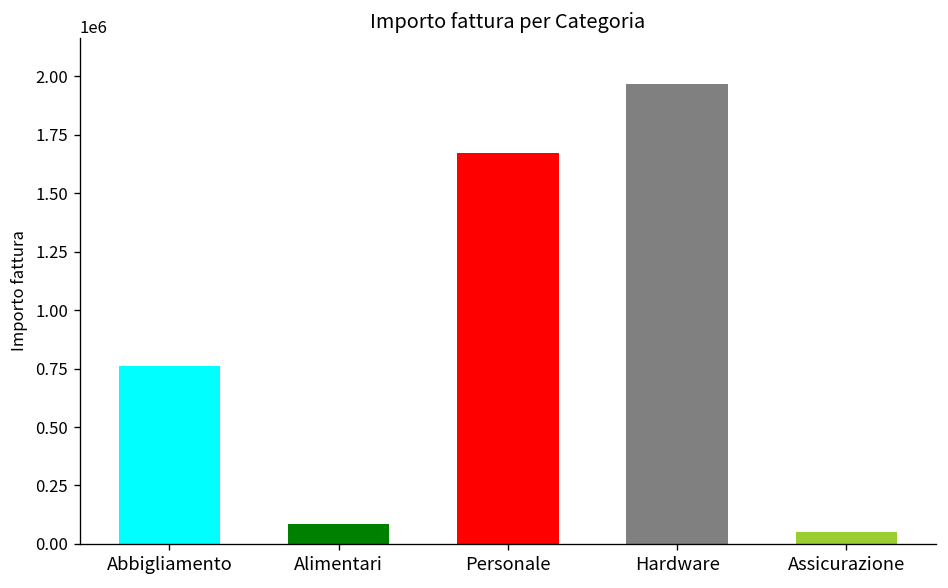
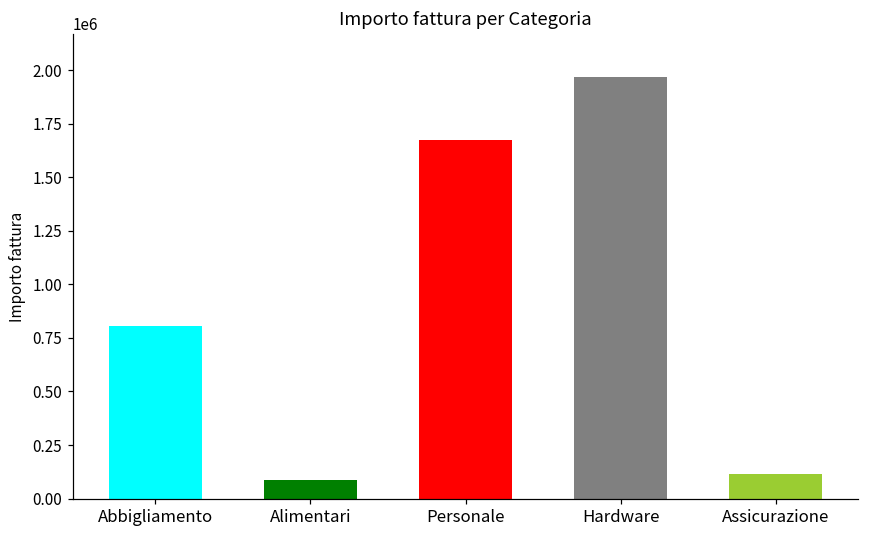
Abbigliamento: 760000 -> 800000
Assicurazione: 50000 -> 110000
